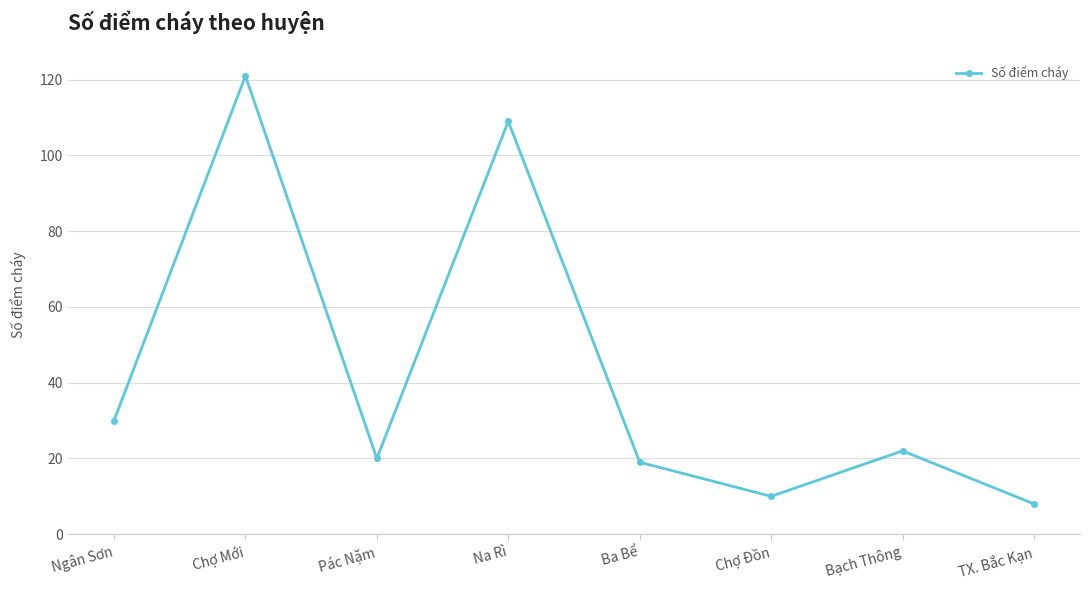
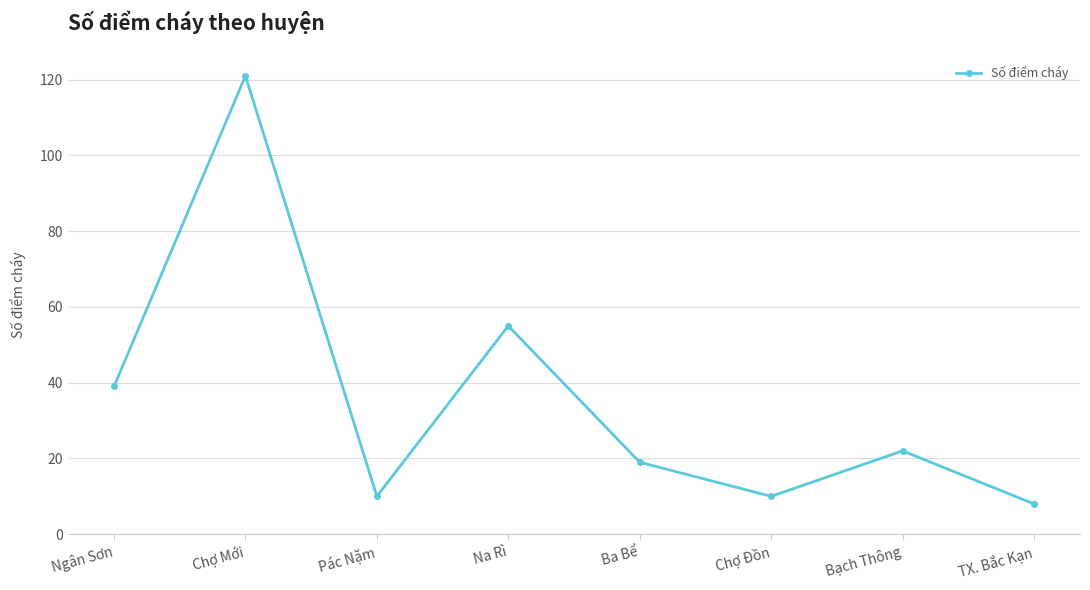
Ngân Sơn: 30 -> 39
Pác Nặm: 20 -> 10
Na Rì: 109 -> 55
